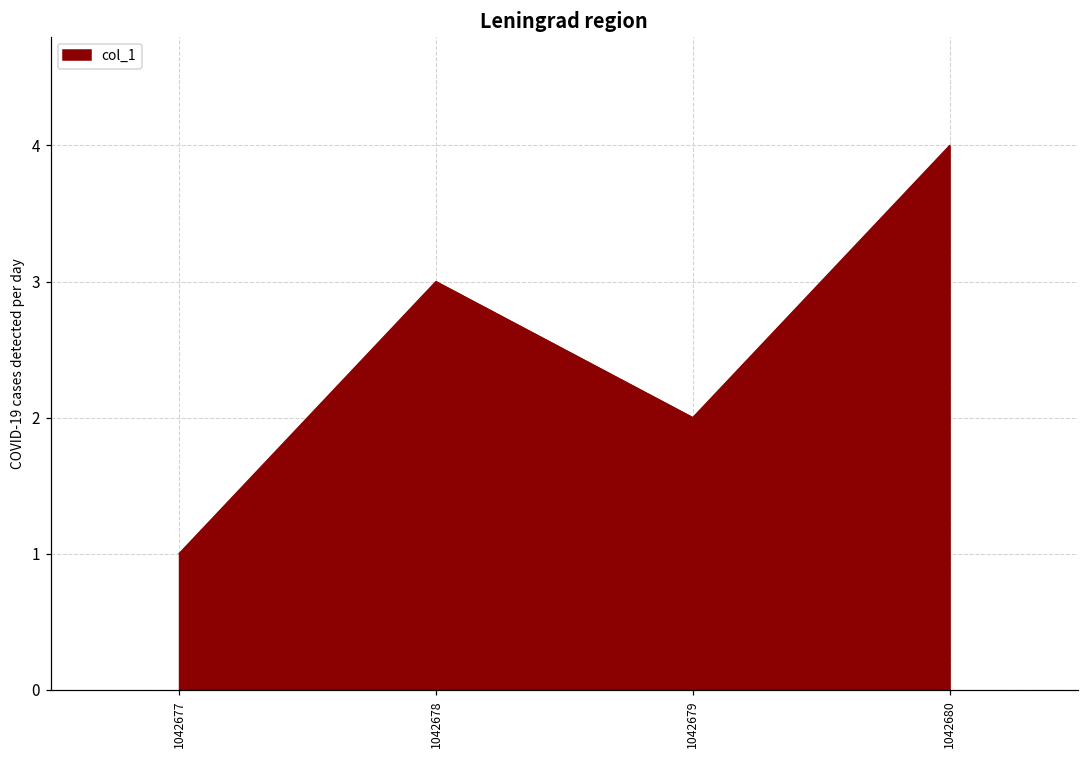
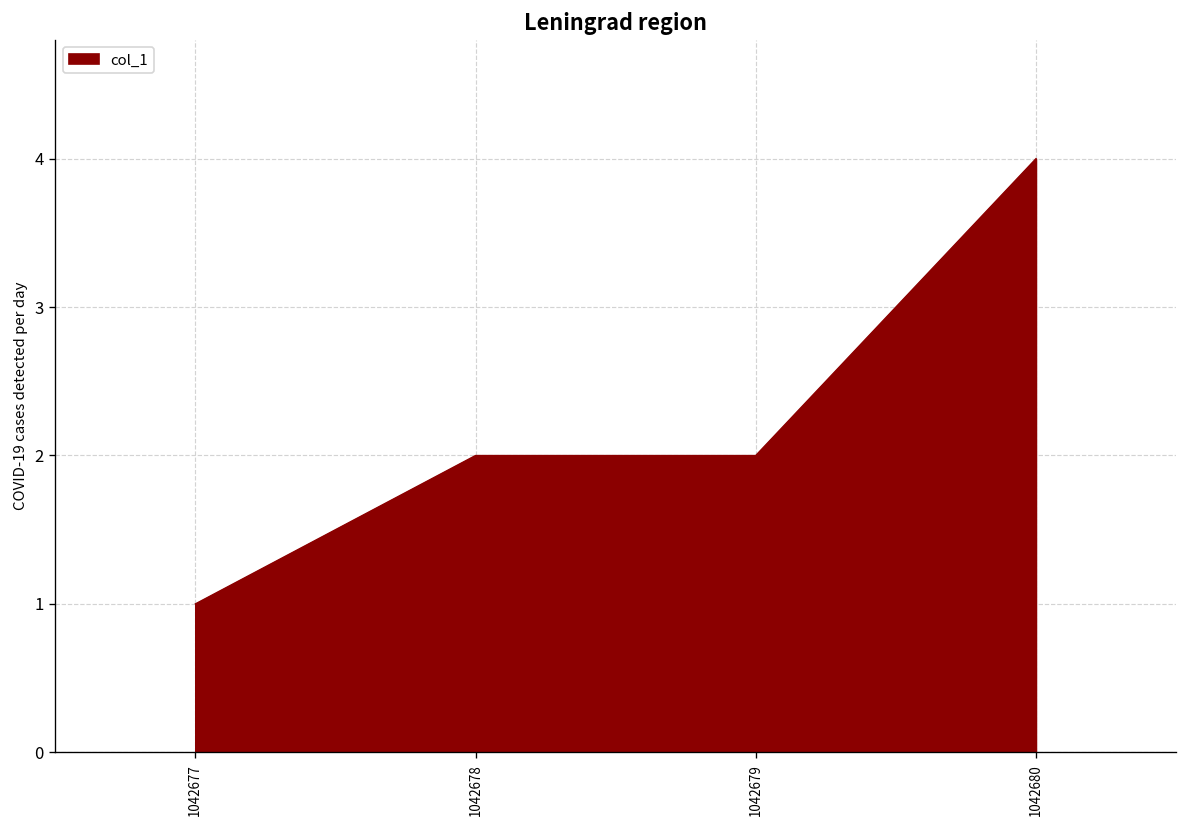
1042678: 3 -> 2
